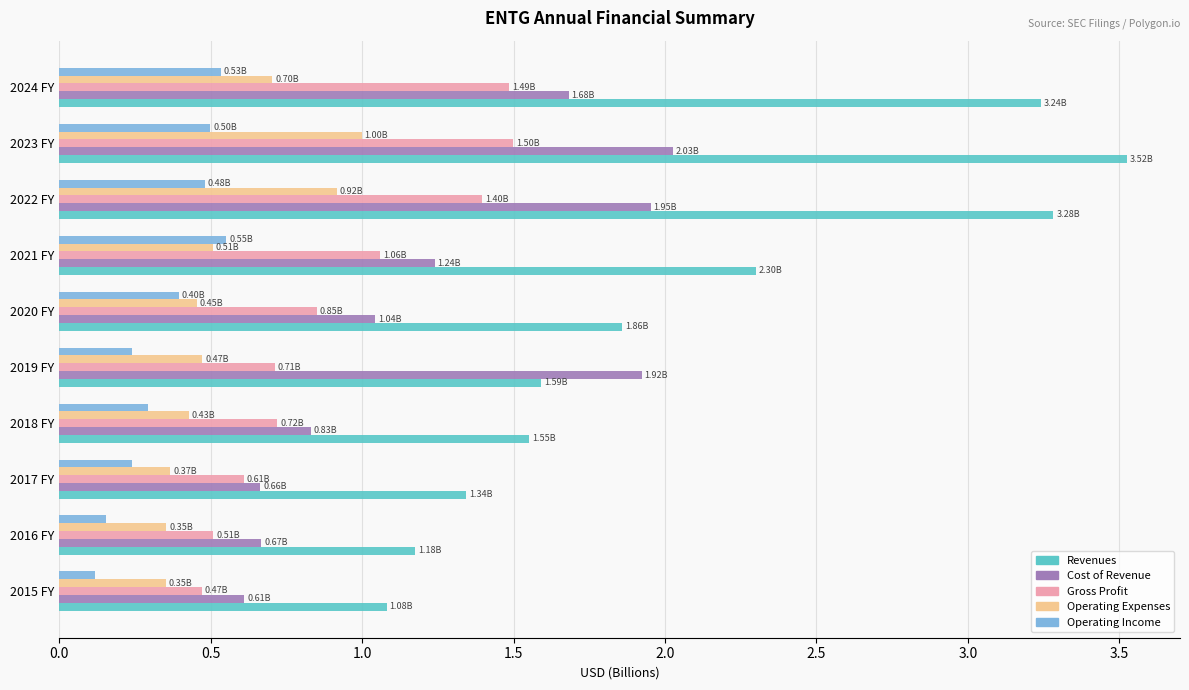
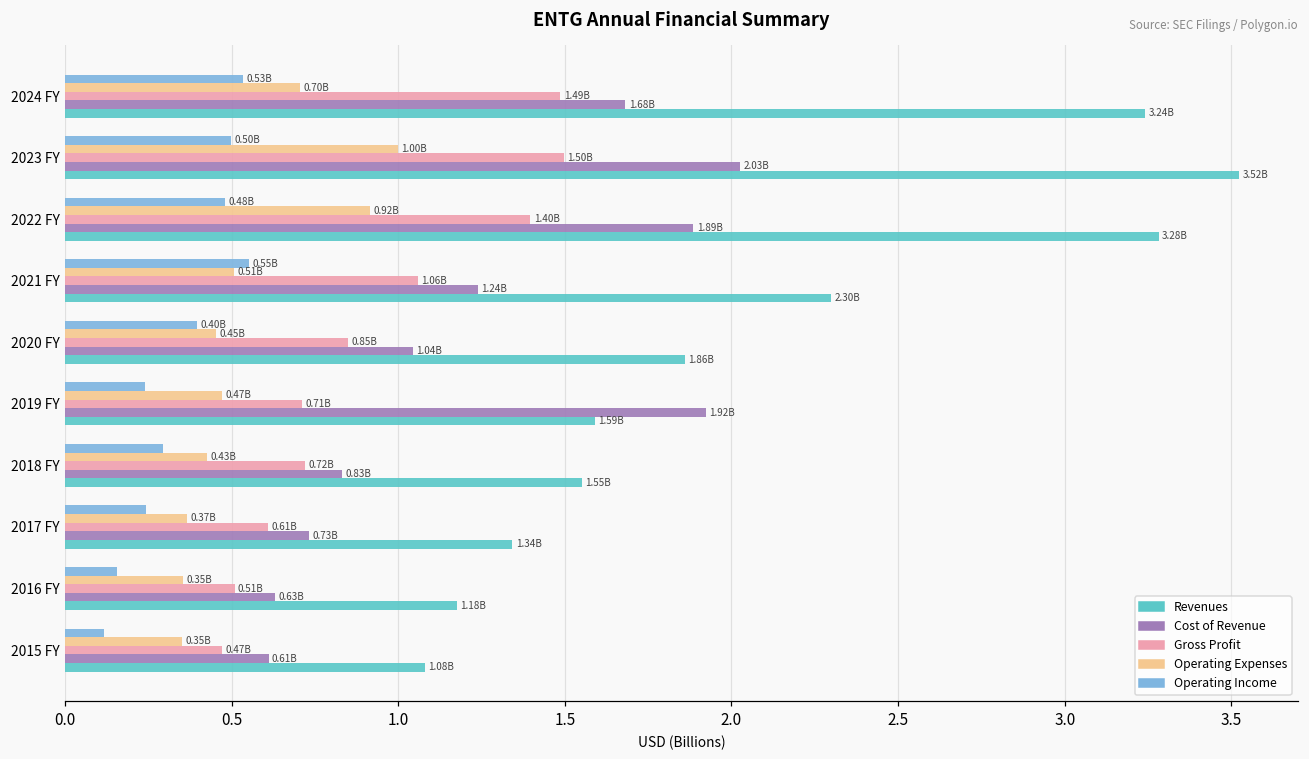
Cost of Revenue, 2022 FY: 1.95B -> 1.89B
Cost of Revenue, 2017 FY: 0.66B -> 0.73B
Cost of Revenue, 2016 FY: 0.67B -> 0.63B
